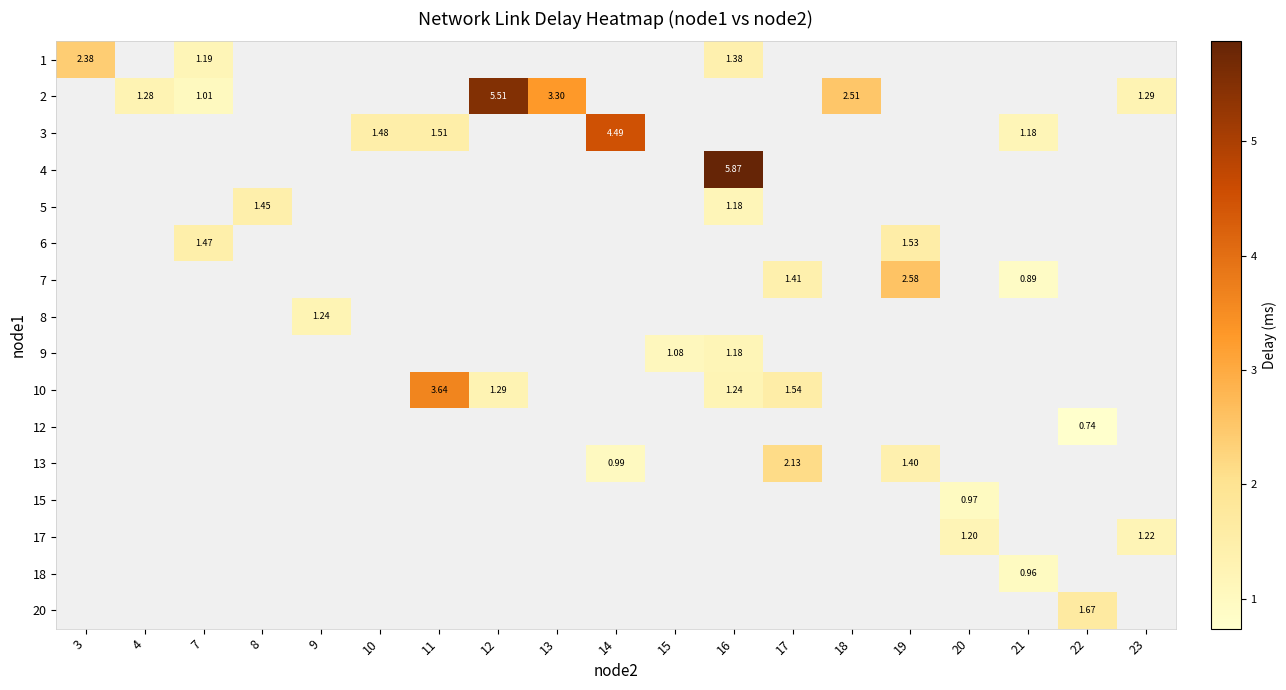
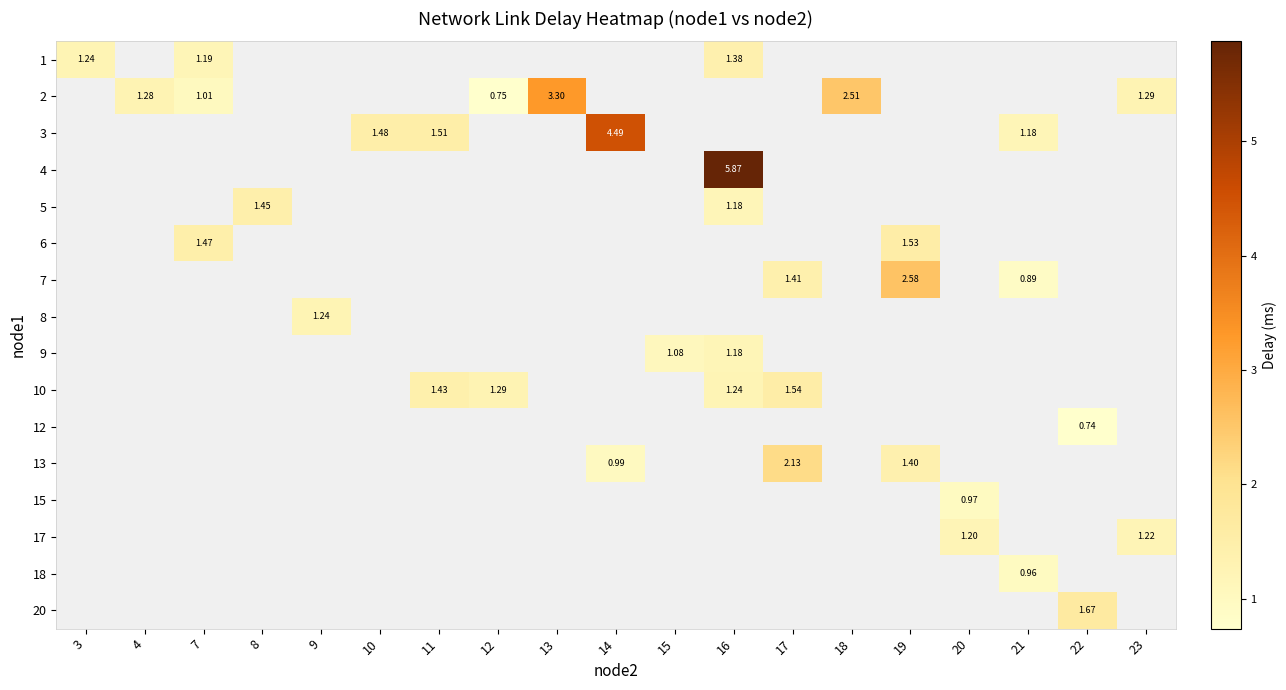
1, 3: 2.38 -> 1.24
2, 12: 5.51 -> 0.75
10, 11: 3.64 -> 1.43
